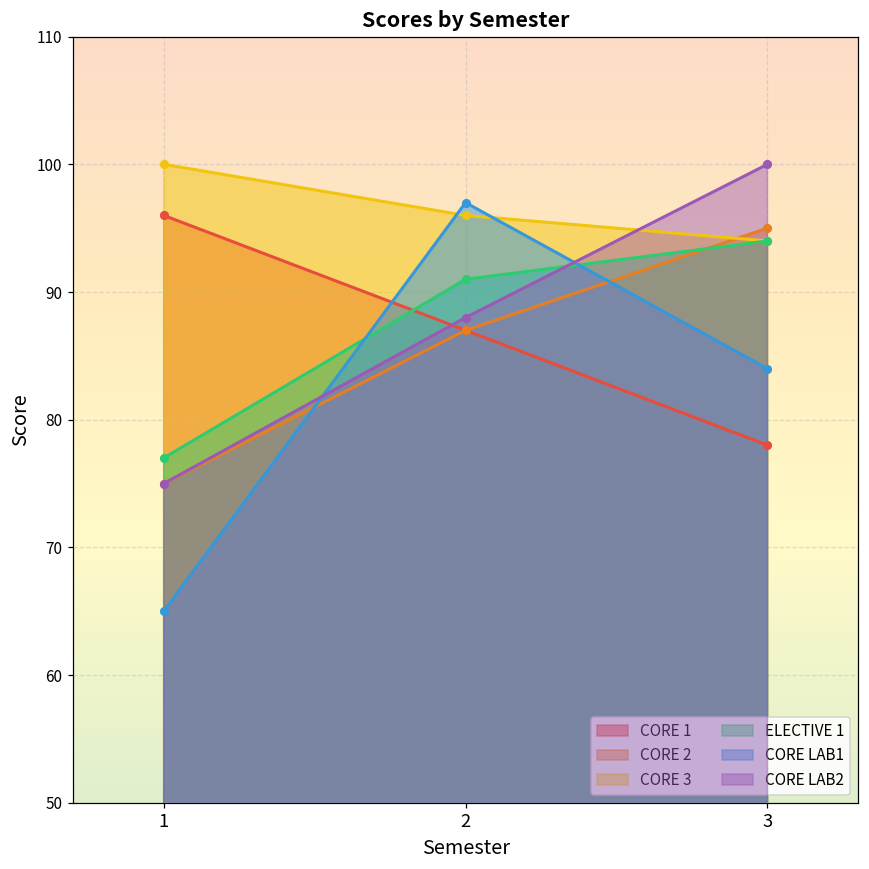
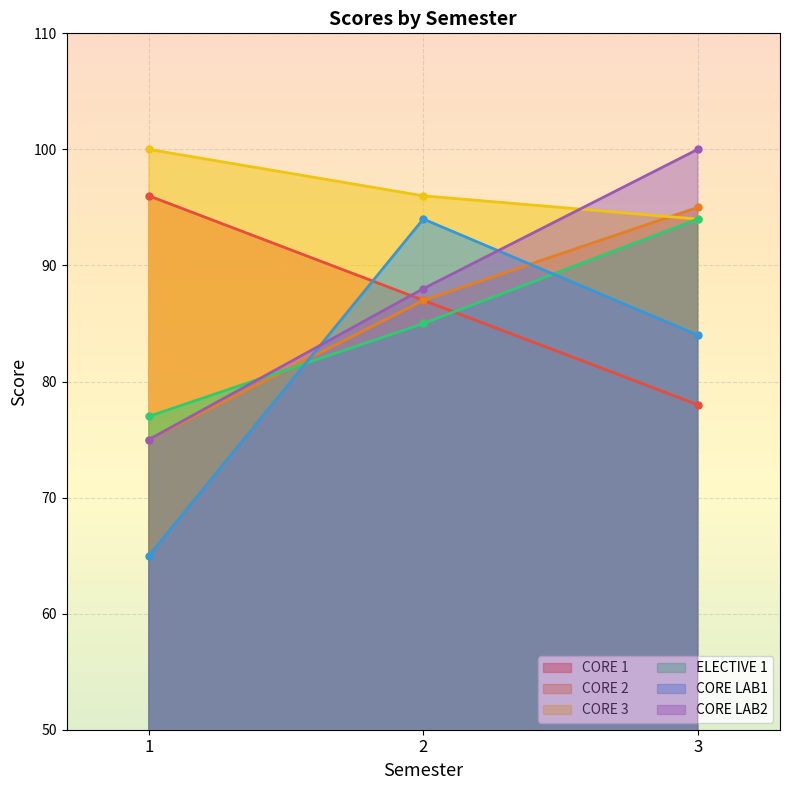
ELECTIVE 1, 2: 91 -> 85
CORE LAB1, 2: 97 -> 94
